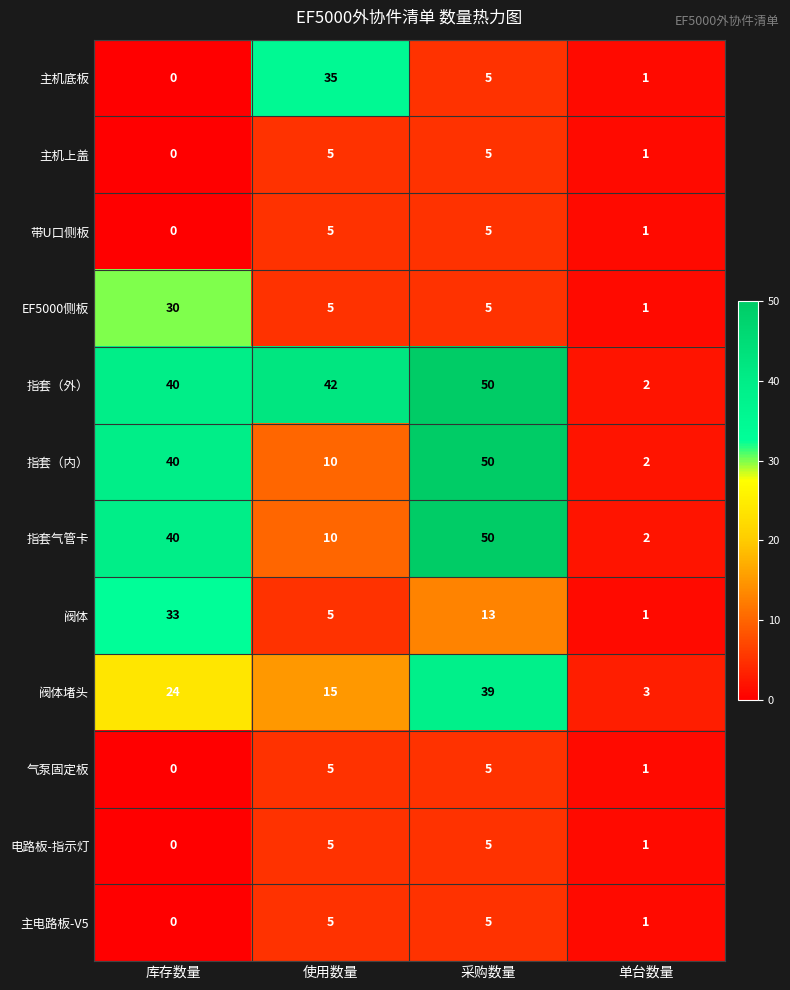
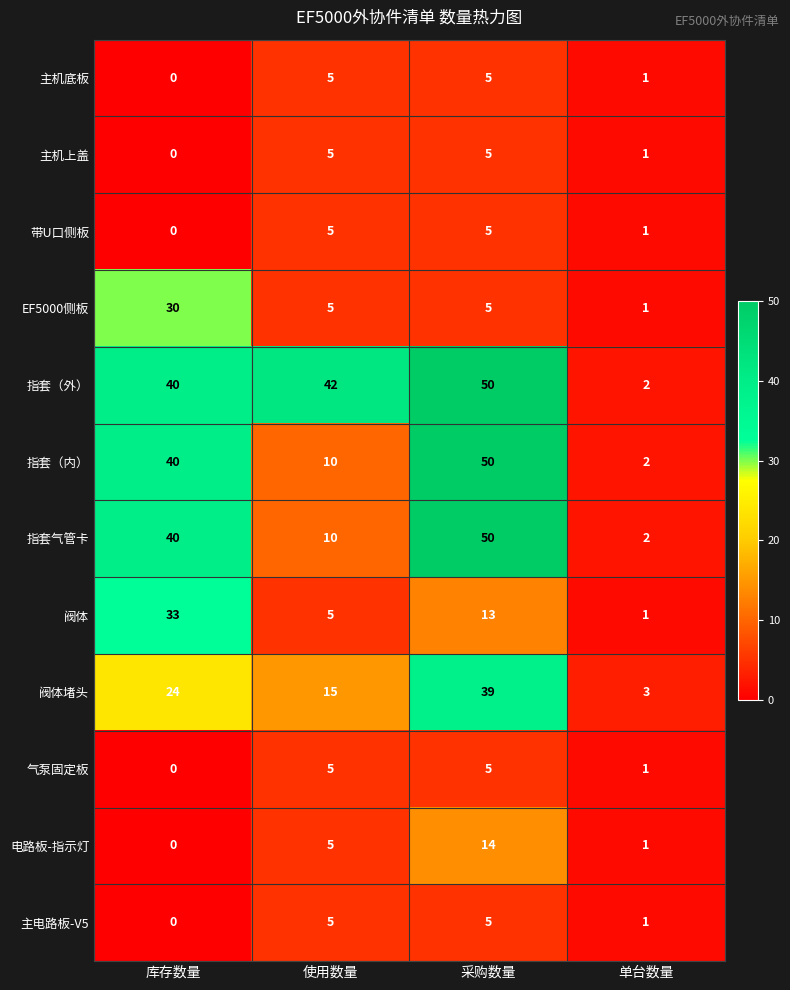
主机底板, 使用数量: 35 -> 5
电路板-指示灯, 采购数量: 5 -> 14
